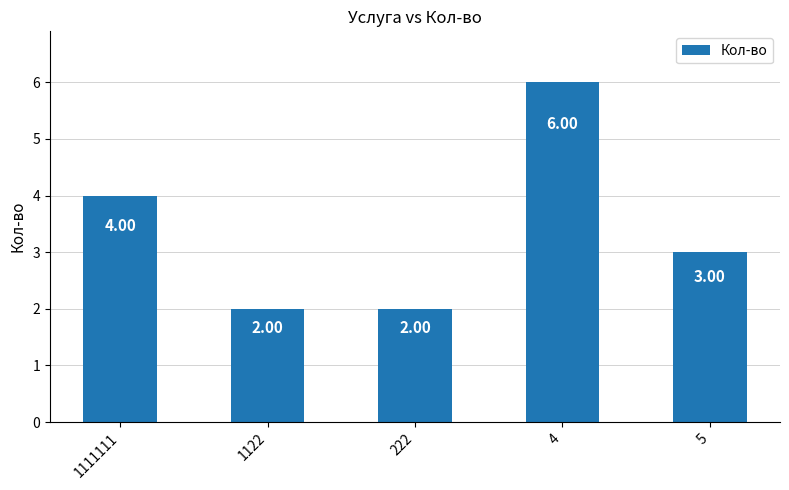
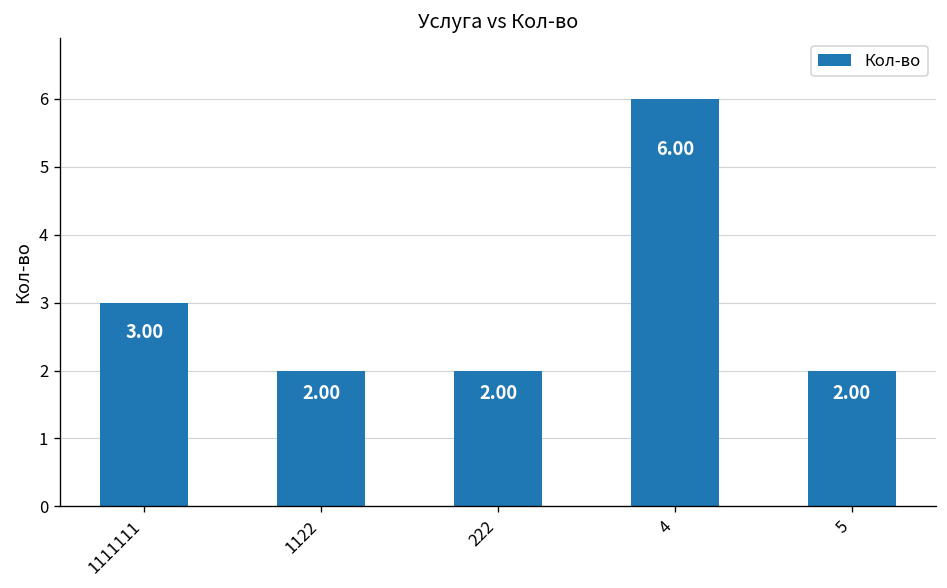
1111111: 4.00 -> 3.00
5: 3.00 -> 2.00
